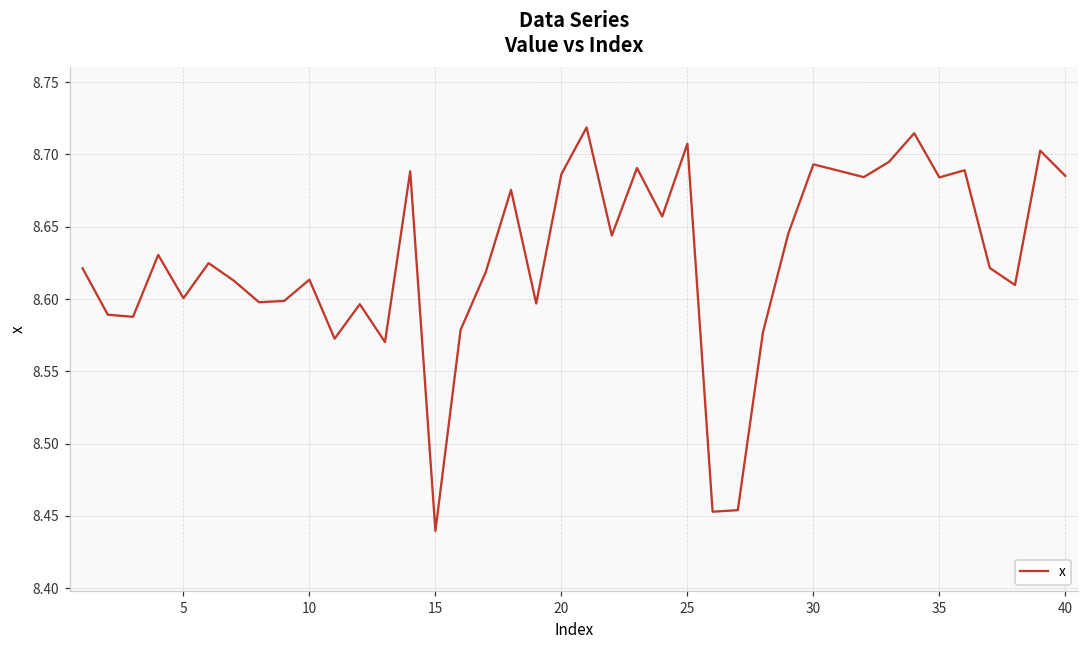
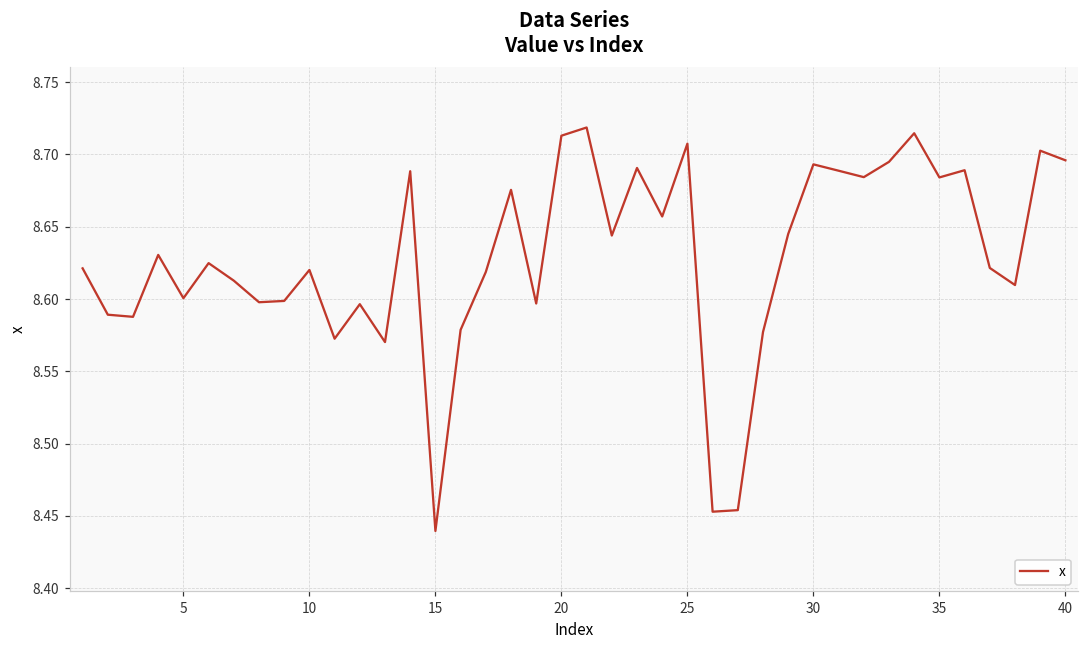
10: 8.613 -> 8.620
20: 8.686 -> 8.713
40: 8.685 -> 8.696
